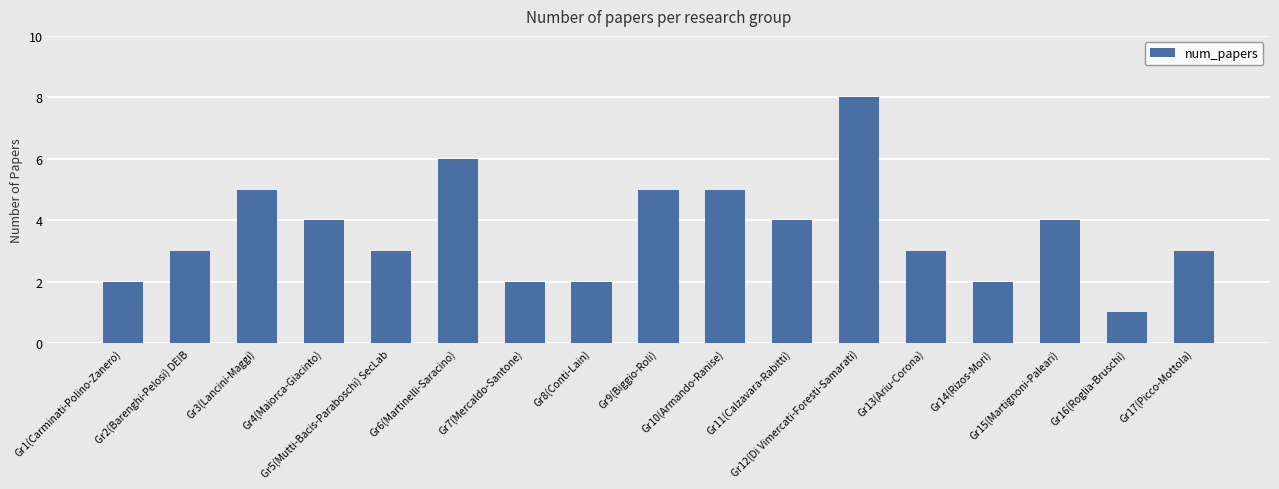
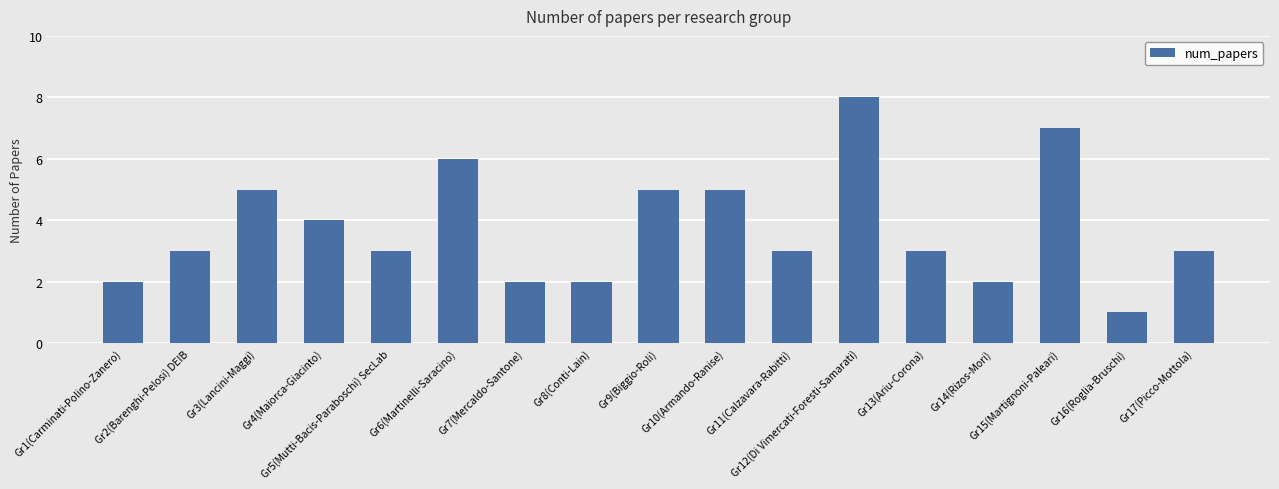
Gr11(Calzavara-Rabitti): 4 -> 3
Gr15(Martignoni-Paleari): 4 -> 7
